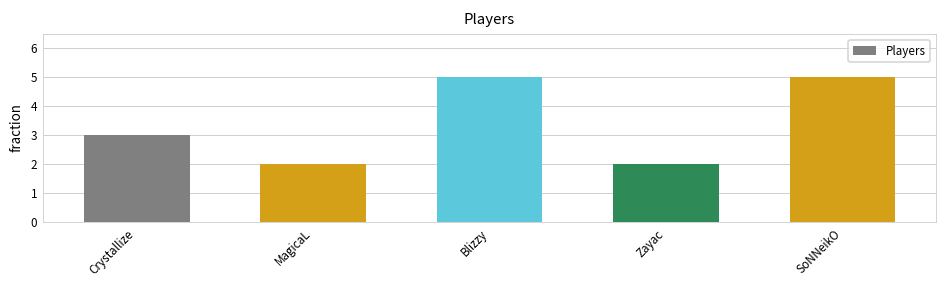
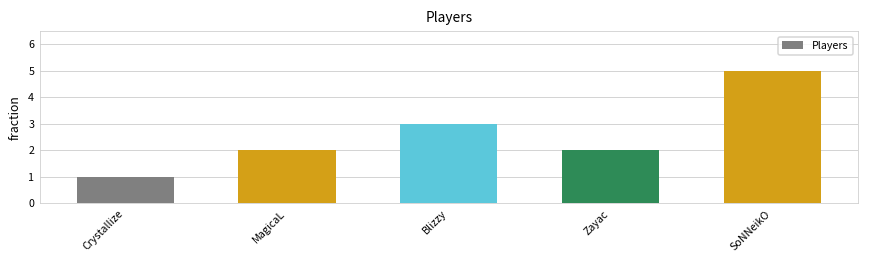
Crystallize: 3 -> 1
Blizzy: 5 -> 3
